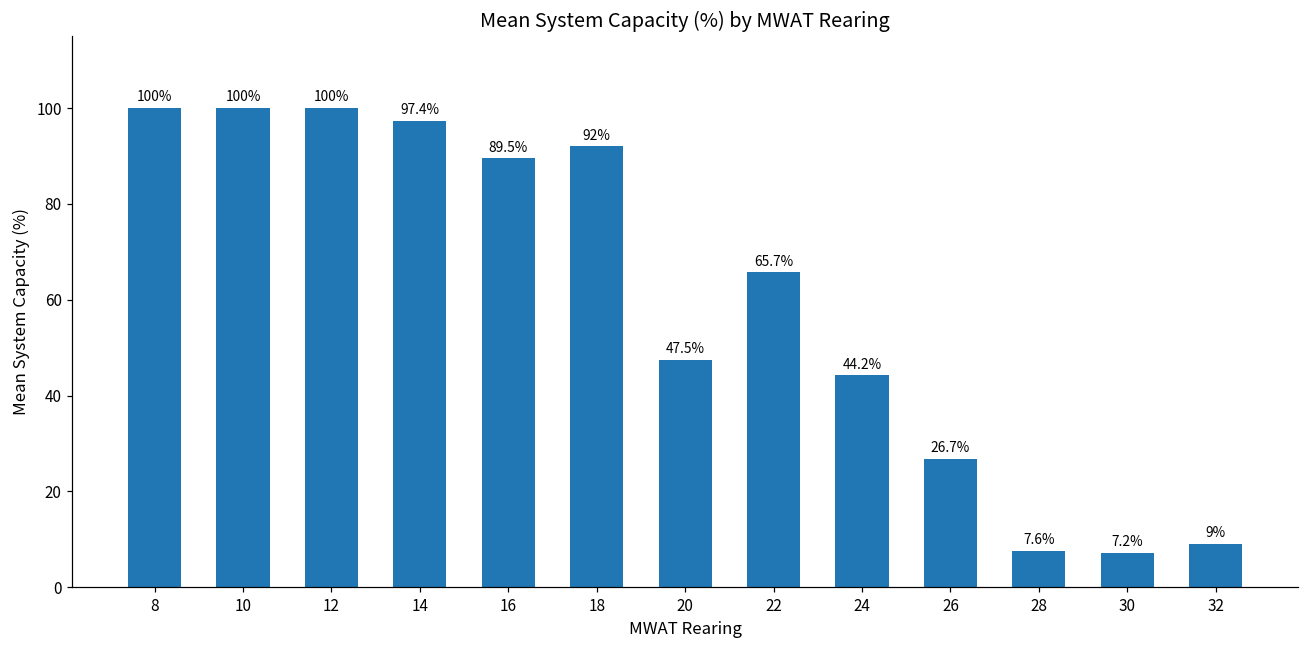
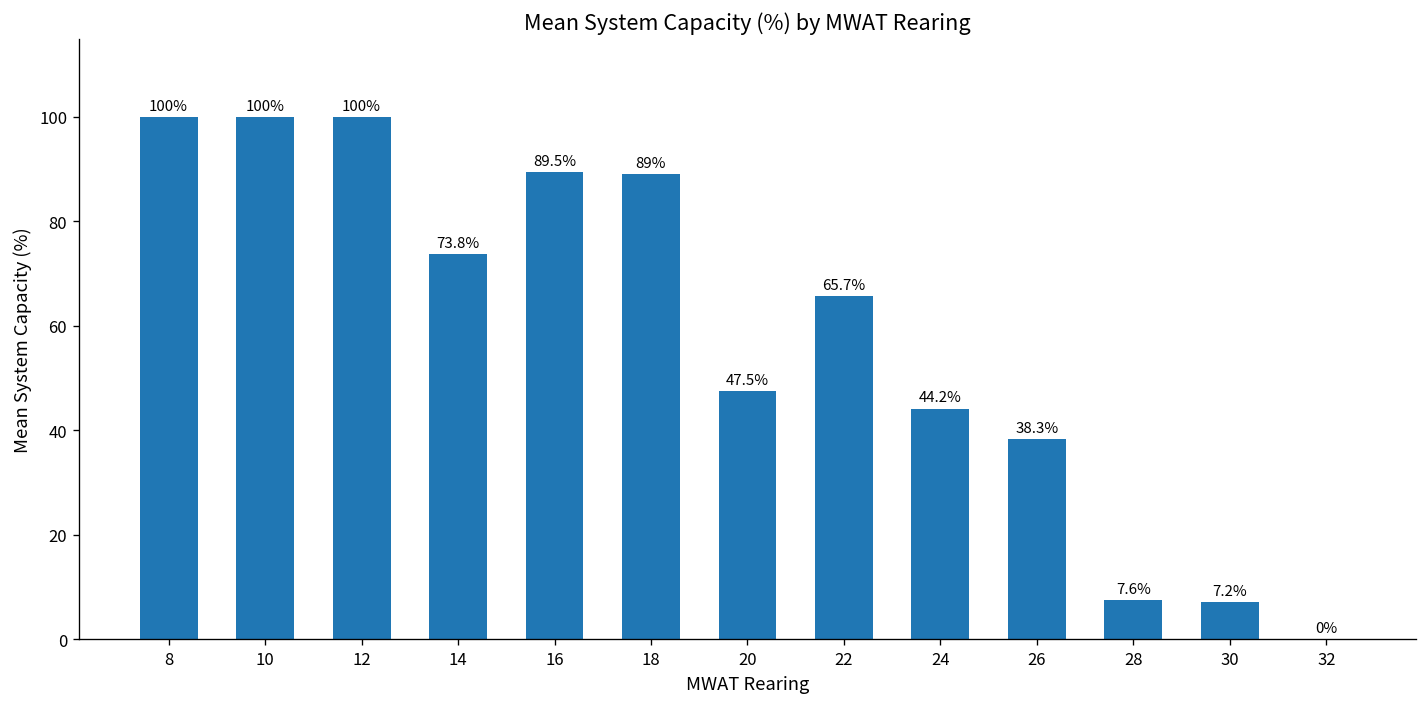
14: 97.4% -> 73.8%
18: 92% -> 89%
26: 26.7% -> 38.3%
32: 9% -> 0%
